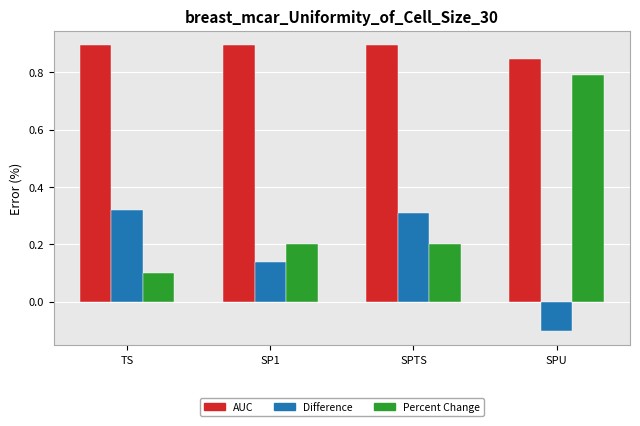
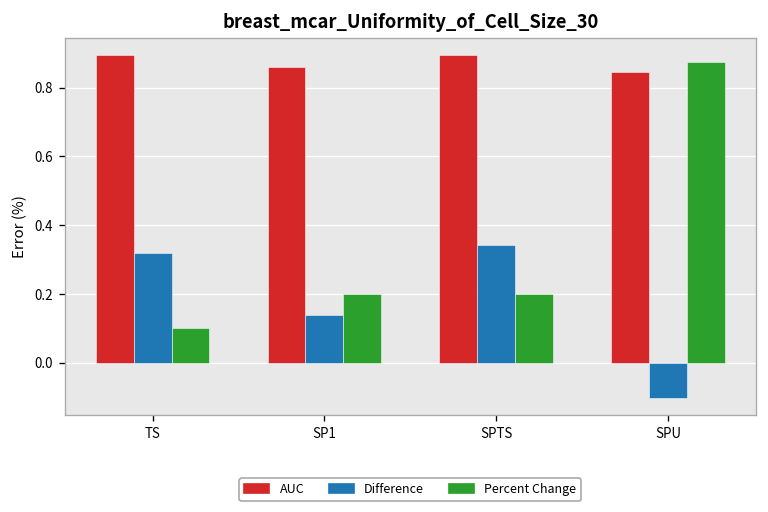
AUC, SP1: 0.89 -> 0.86
Difference, SPTS: 0.31 -> 0.34
Percent Change, SPU: 0.79 -> 0.88
